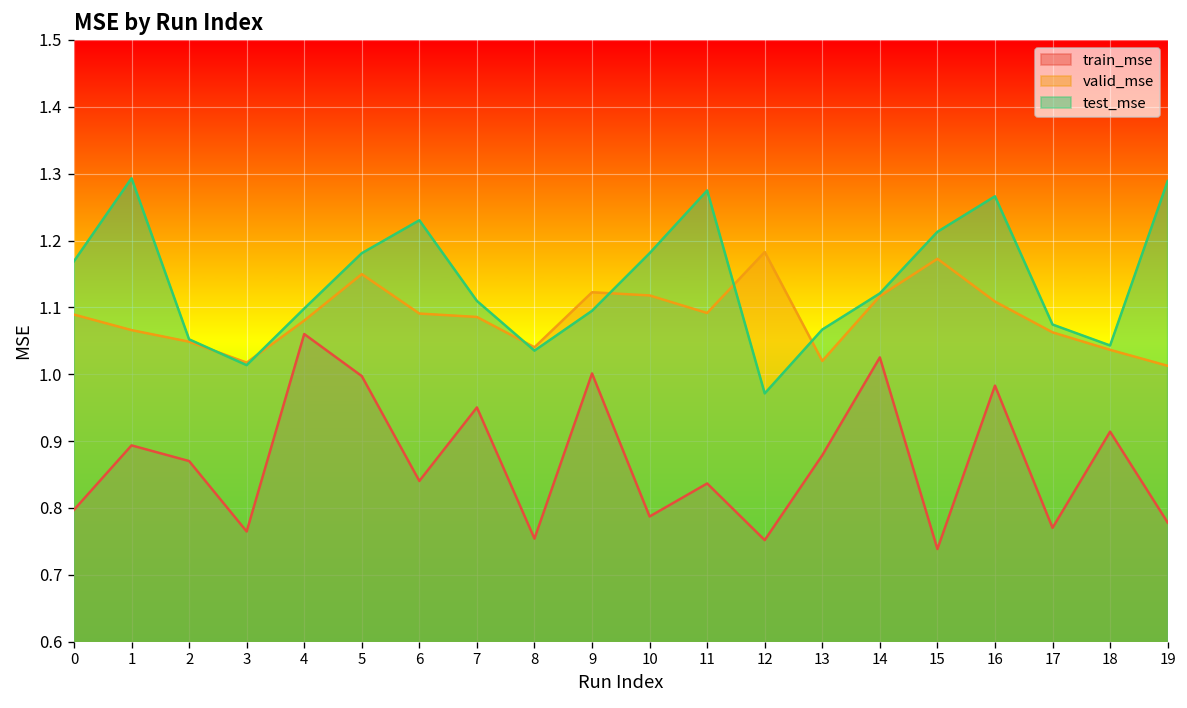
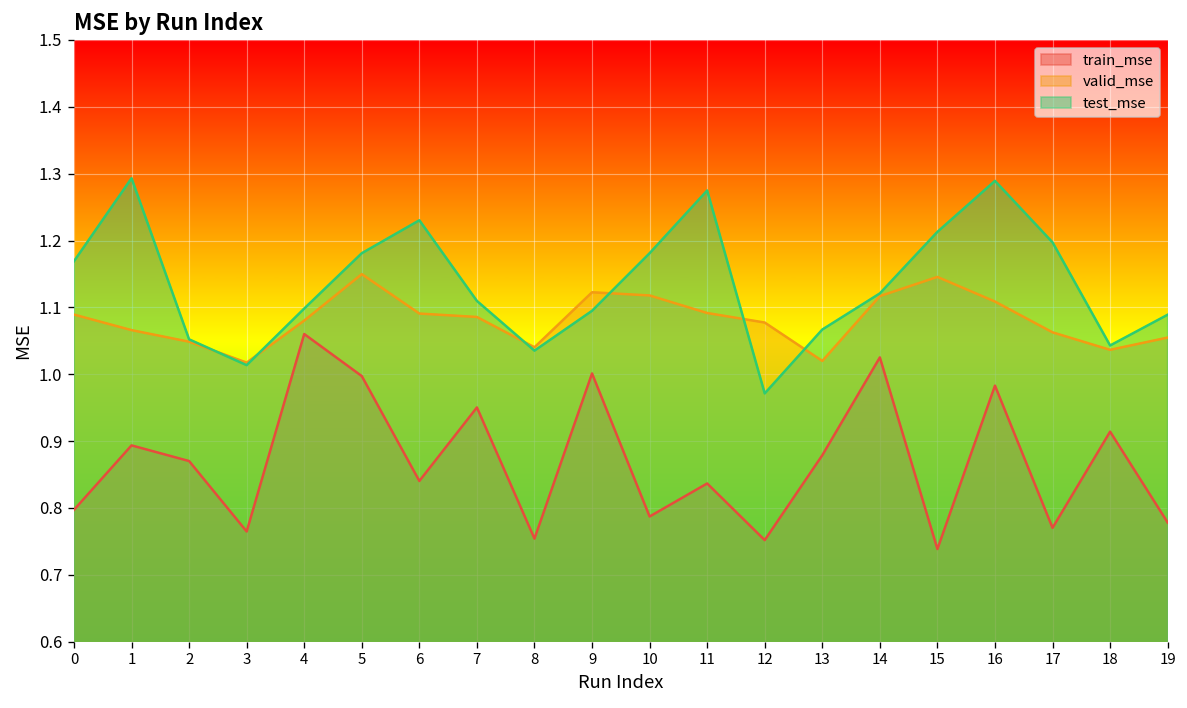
valid_mse, 12: 1.18 -> 1.08
valid_mse, 15: 1.17 -> 1.15
test_mse, 16: 1.27 -> 1.29
test_mse, 17: 1.07 -> 1.20
valid_mse, 19: 1.01 -> 1.05
test_mse, 19: 1.29 -> 1.09
